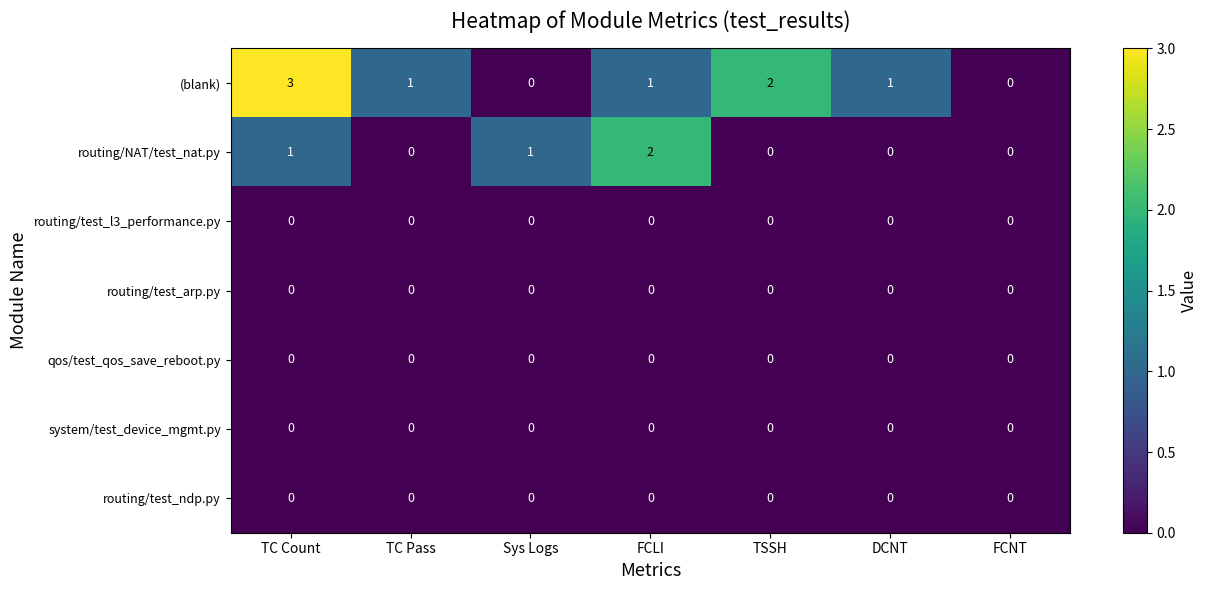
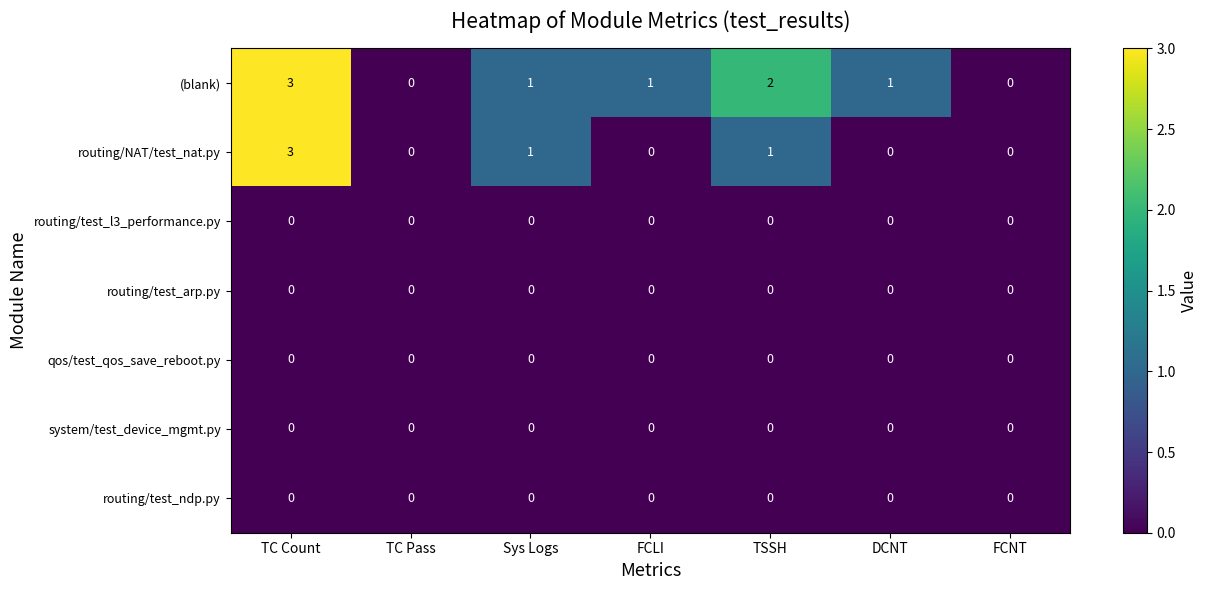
(blank), TC Pass: 1 -> 0
(blank), Sys Logs: 0 -> 1
routing/NAT/test_nat.py, TC Count: 1 -> 3
routing/NAT/test_nat.py, FCLI: 2 -> 0
routing/NAT/test_nat.py, TSSH: 0 -> 1
